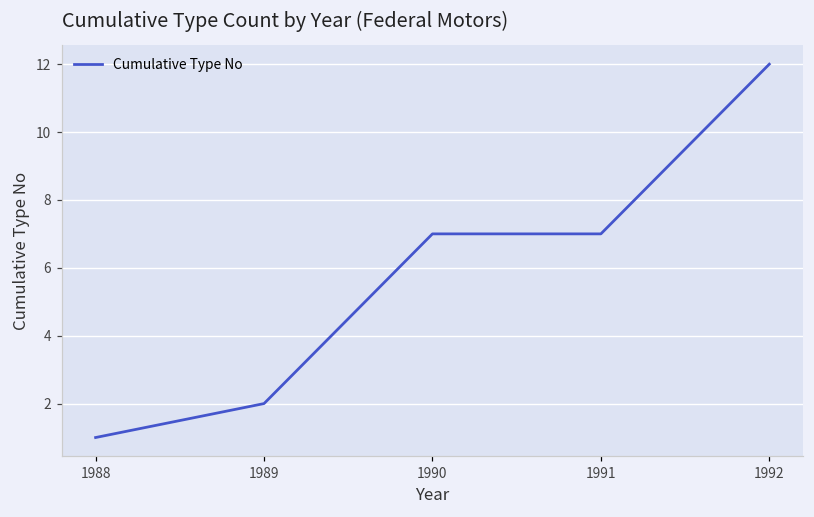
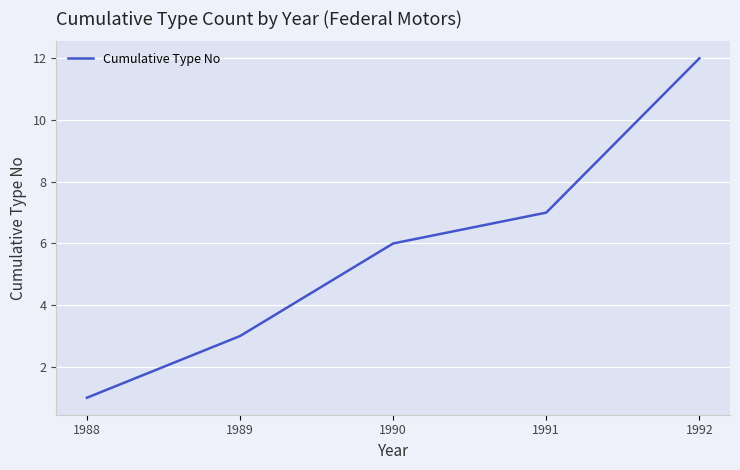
1989: 2 -> 3
1990: 7 -> 6
